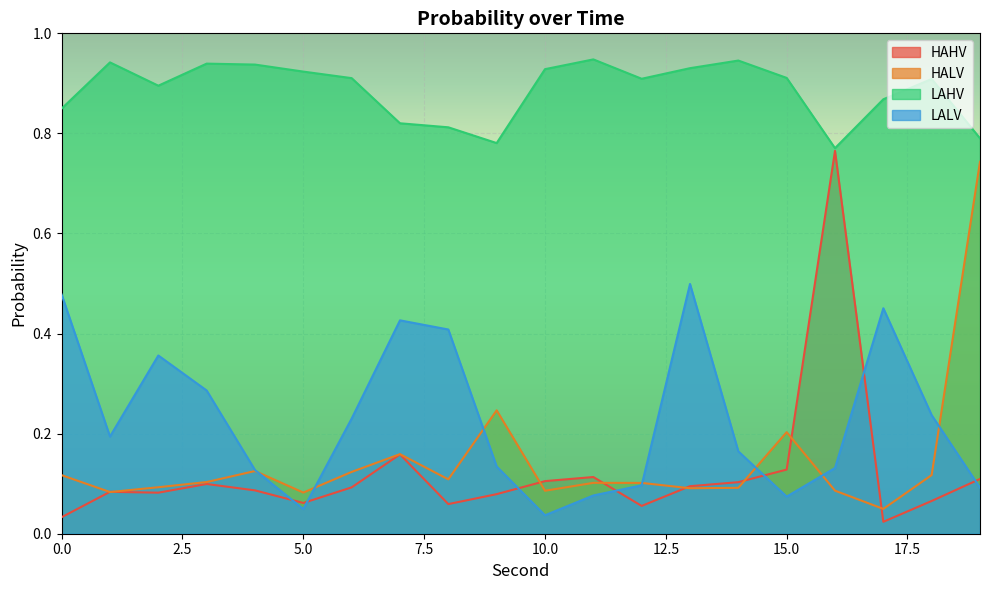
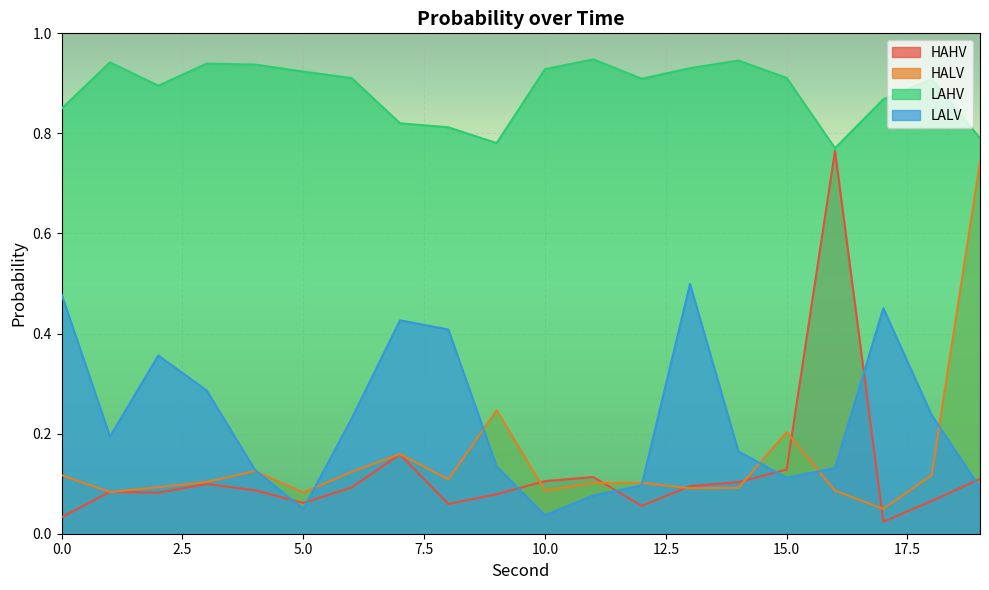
LALV, 15.0: 0.07 -> 0.11
